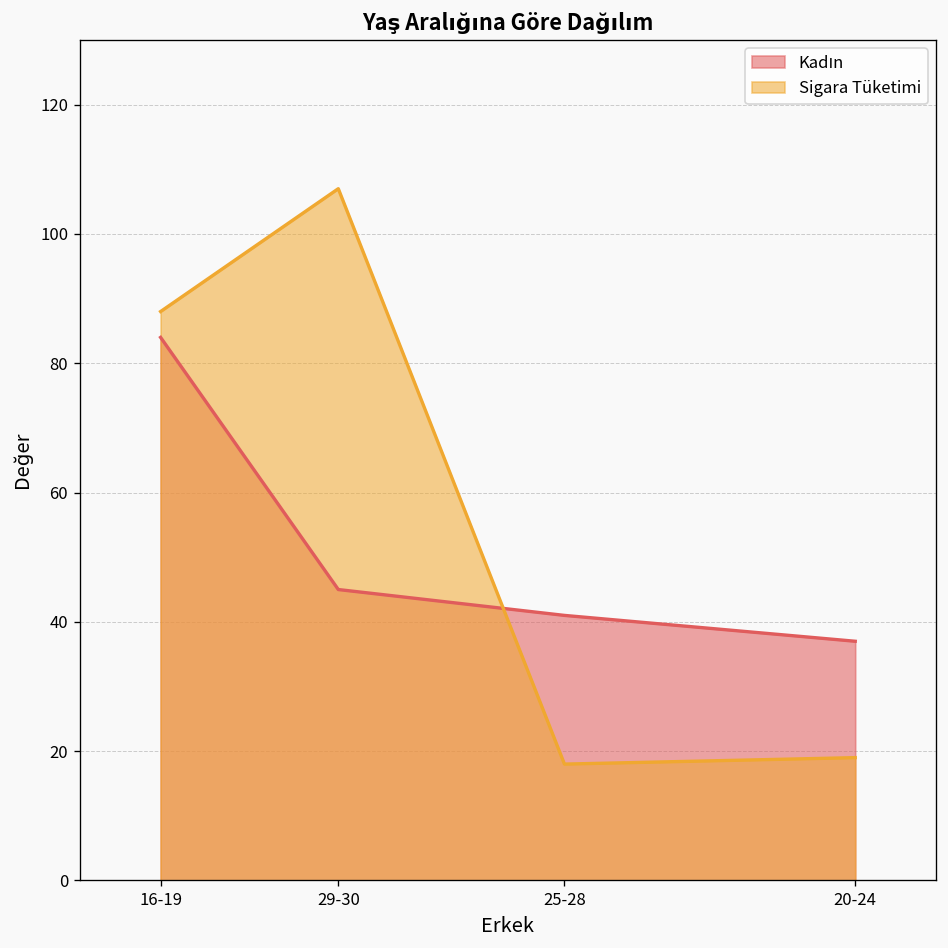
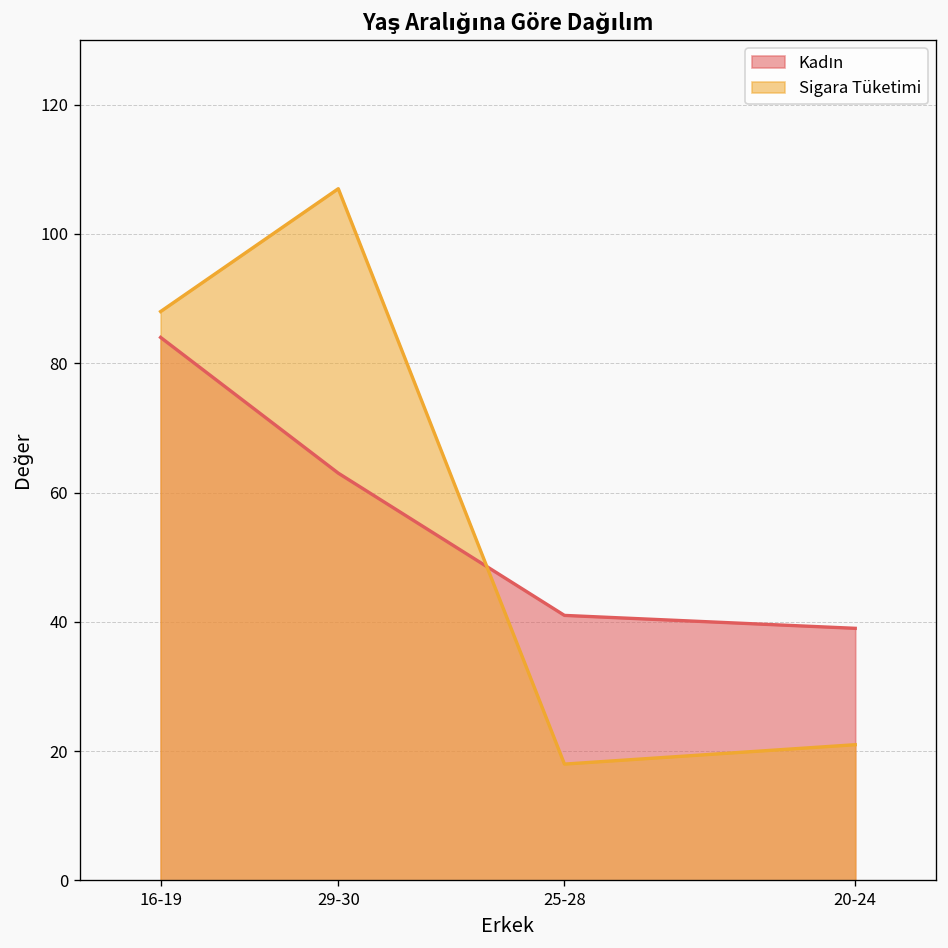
Kadın, 29-30: 45 -> 63
Kadın, 20-24: 37 -> 39
Sigara Tüketimi, 20-24: 19 -> 21
